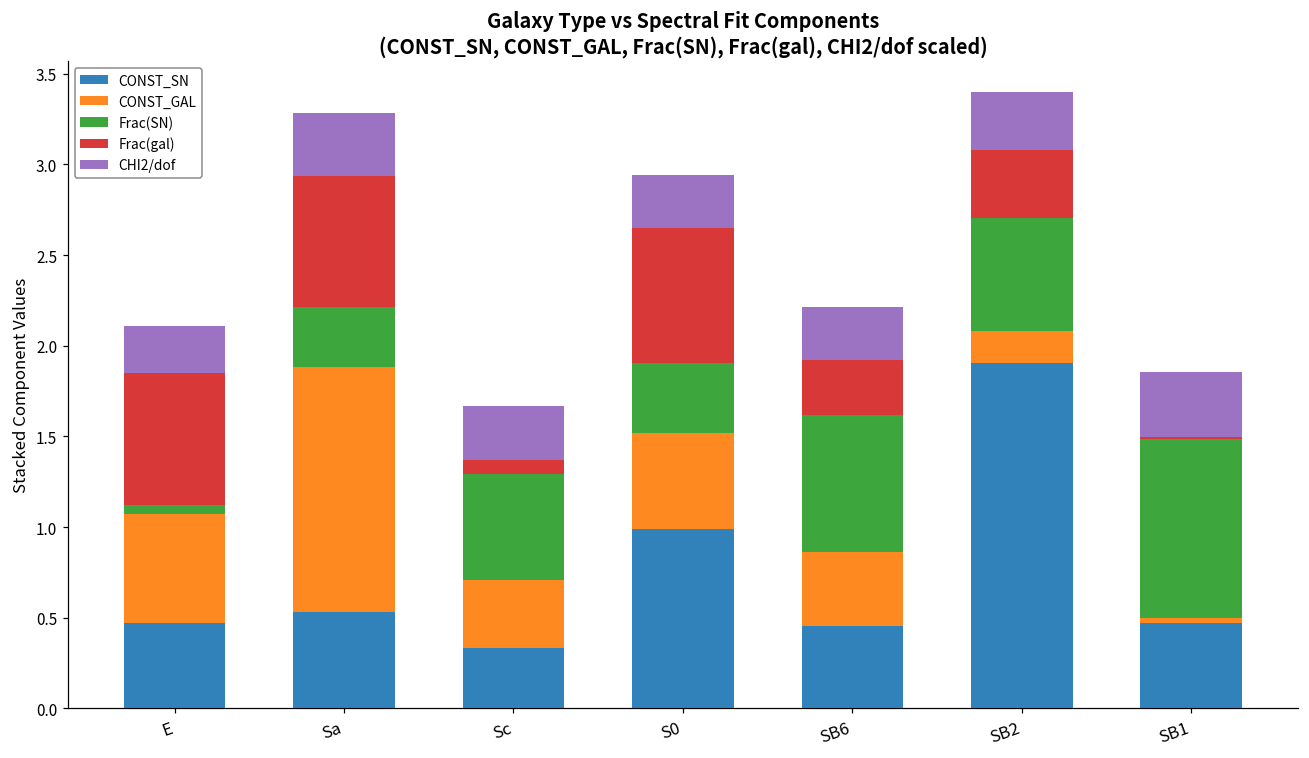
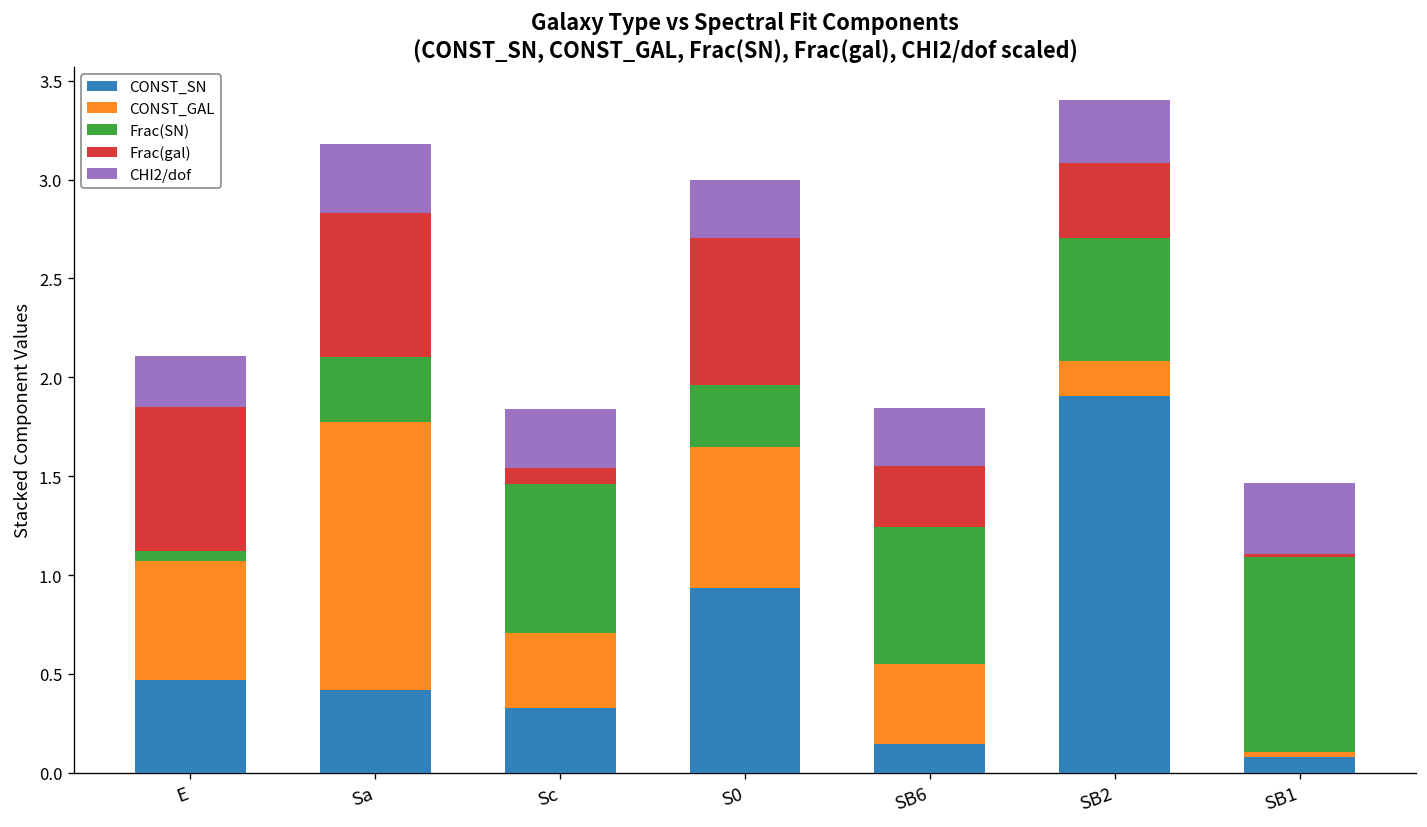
CONST_SN, Sa: 0.53 -> 0.42
Frac(SN), Sc: 0.59 -> 0.76
CONST_SN, S0: 0.99 -> 0.93
CONST_GAL, S0: 0.53 -> 0.71
Frac(SN), S0: 0.39 -> 0.31
CONST_SN, SB6: 0.46 -> 0.15
Frac(SN), SB6: 0.76 -> 0.69
CONST_SN, SB1: 0.47 -> 0.08
